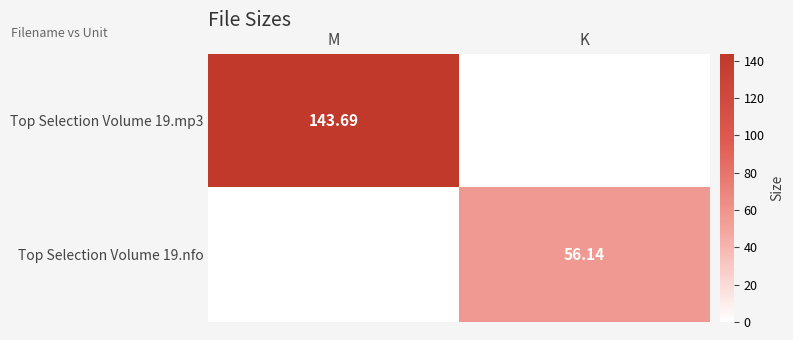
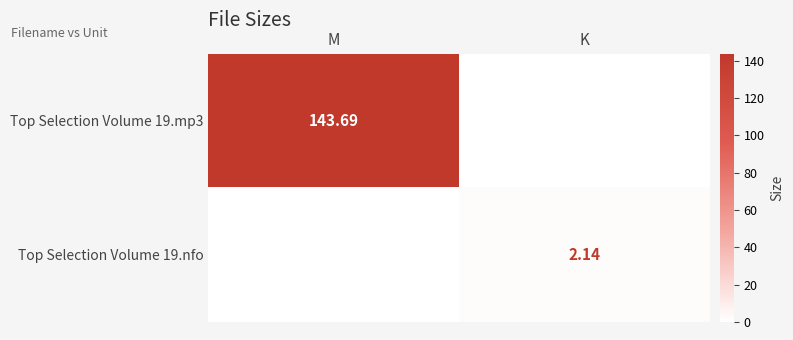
Top Selection Volume 19.nfo, K: 56.14 -> 2.14
